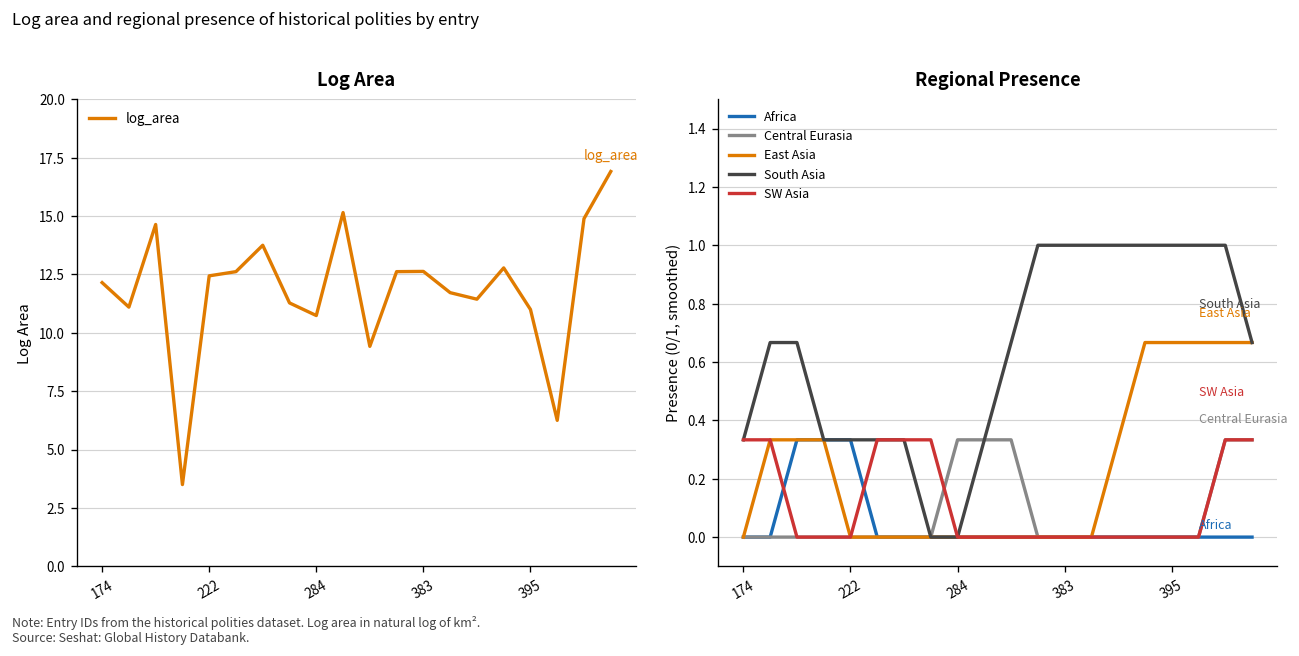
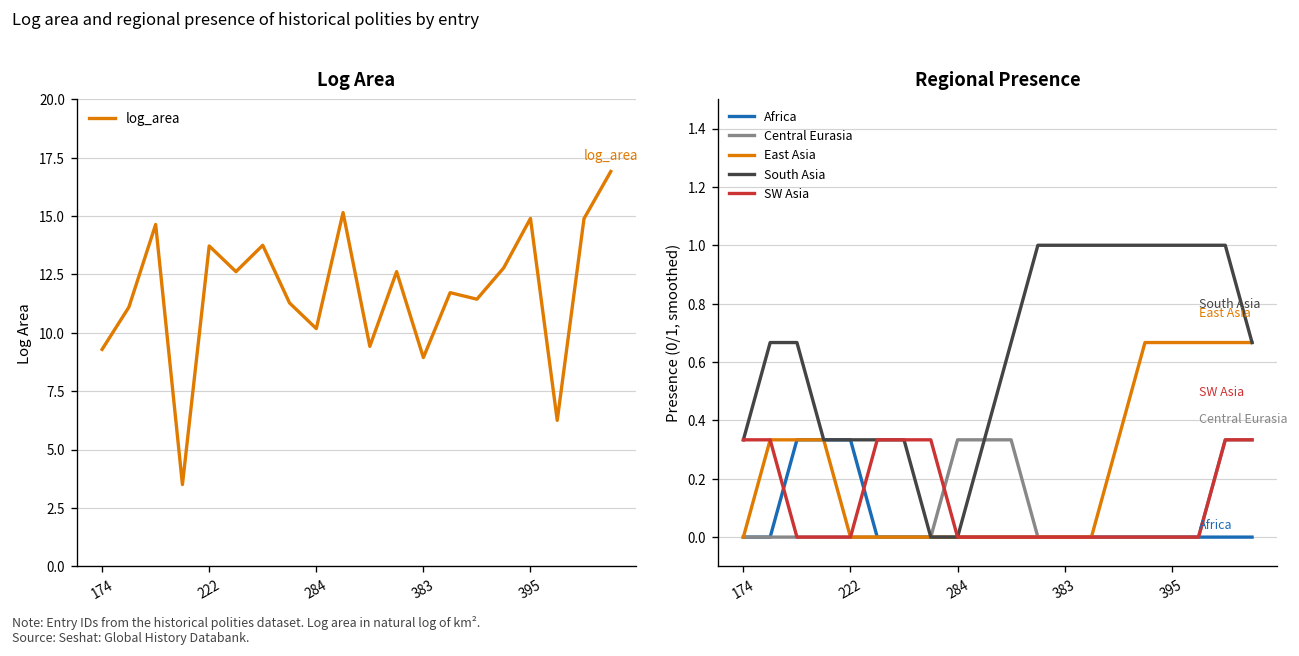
Log Area, 174: 12.2 -> 9.3
Log Area, 222: 12.4 -> 13.7
Log Area, 284: 10.7 -> 10.2
Log Area, 383: 12.6 -> 8.9
Log Area, 395: 11.0 -> 14.9
